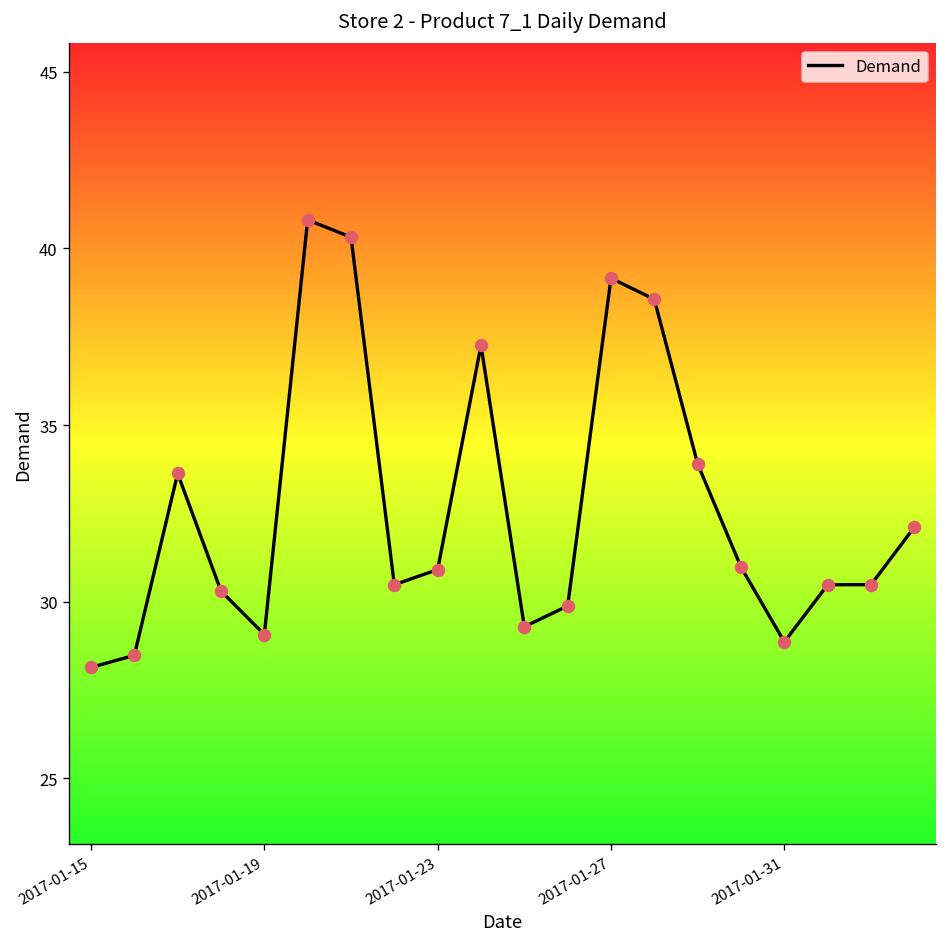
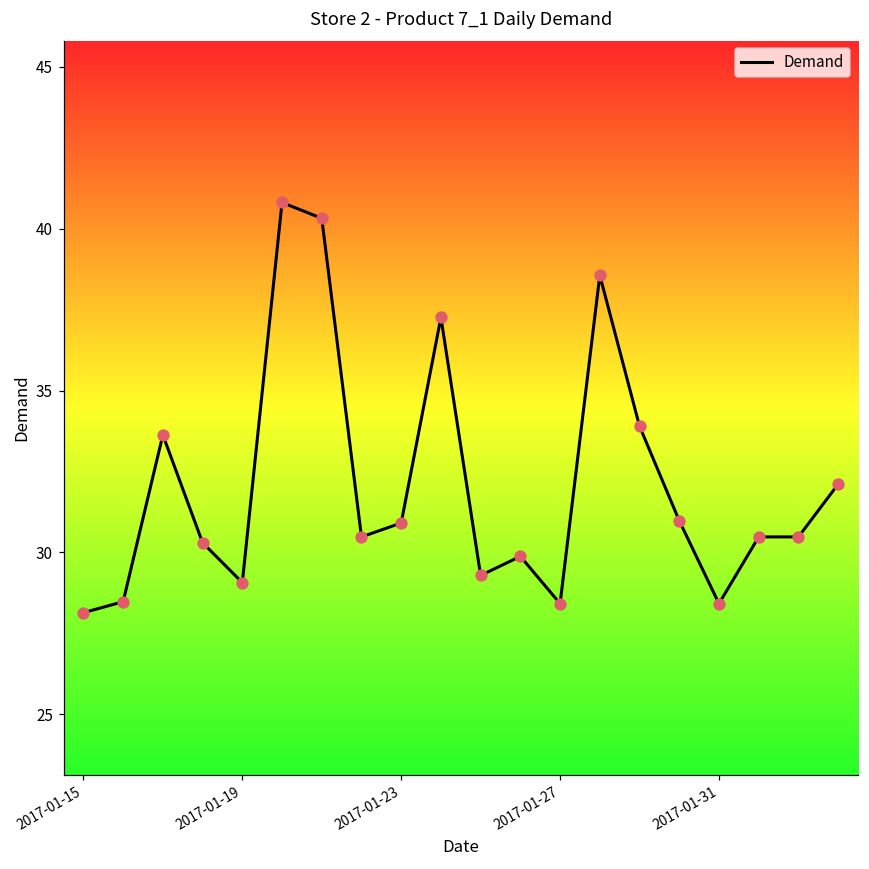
2017-01-27: 39.2 -> 28.4
2017-01-31: 28.9 -> 28.4
